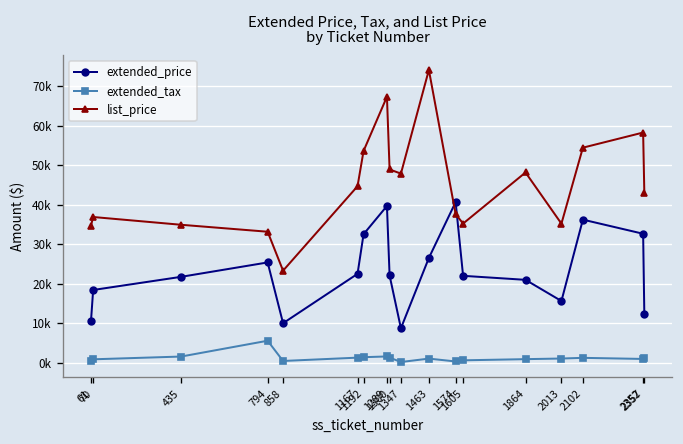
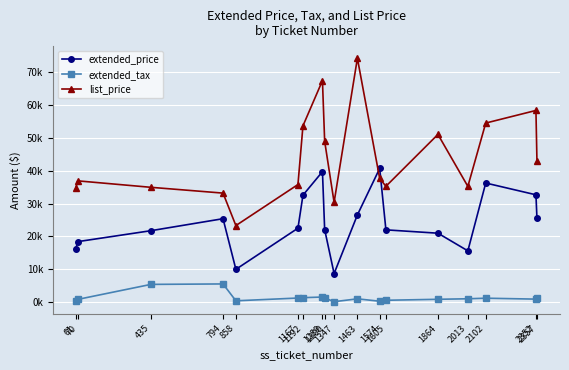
extended_price, 61: 11000 -> 16000
extended_tax, 435: 2000 -> 5000
list_price, 1167: 45000 -> 36000
list_price, 1347: 48000 -> 30000
list_price, 1864: 48000 -> 51000
extended_price, 2357: 12000 -> 26000
